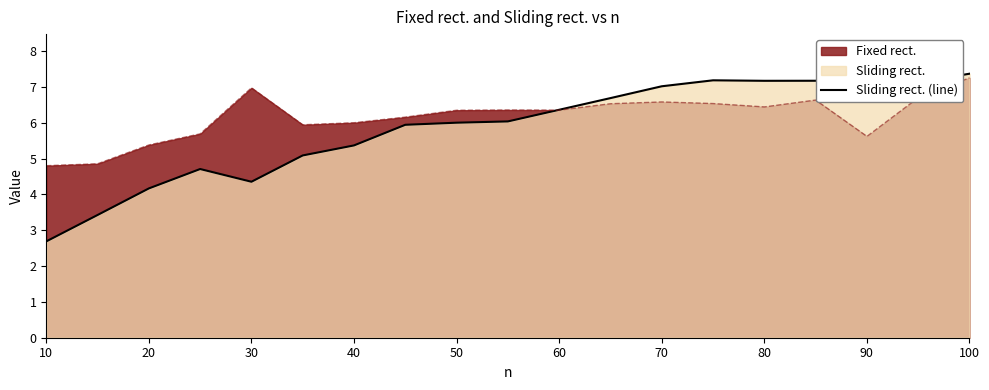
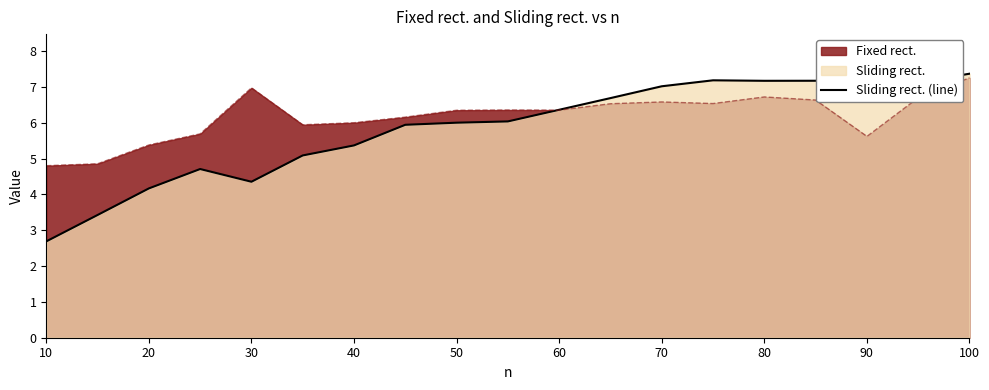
Fixed rect., 80: 6.4 -> 6.7
